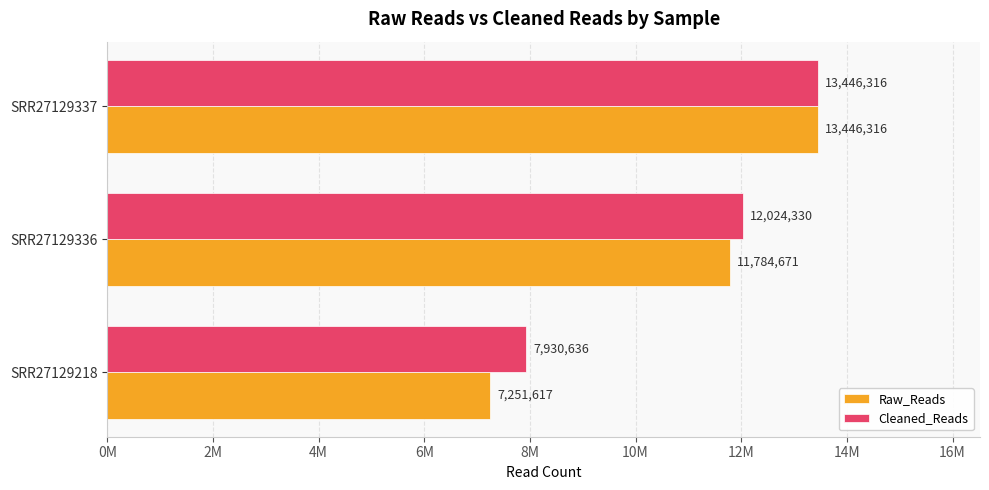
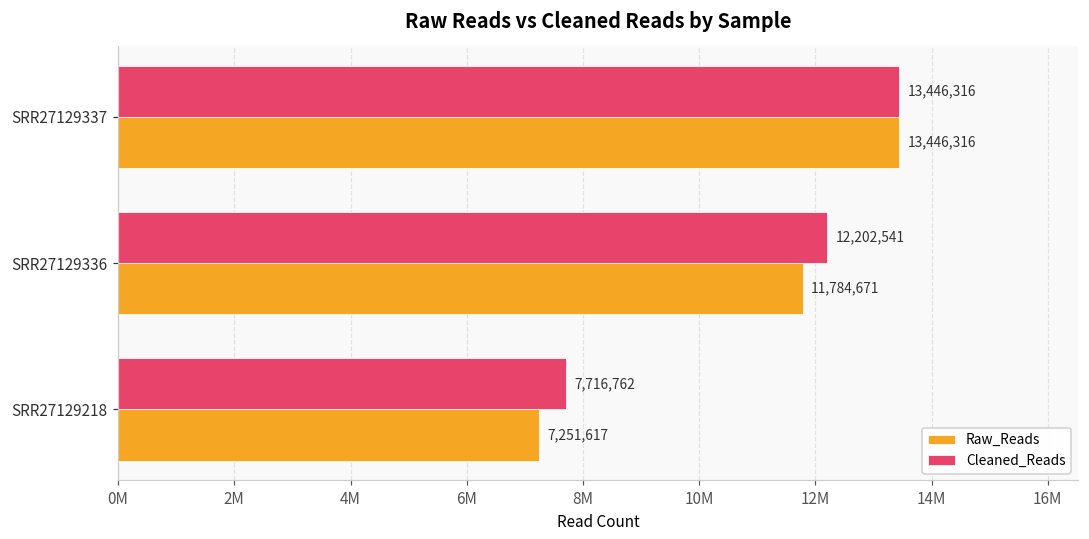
Cleaned_Reads, SRR27129336: 12,024,330 -> 12,202,541
Cleaned_Reads, SRR27129218: 7,930,636 -> 7,716,762
